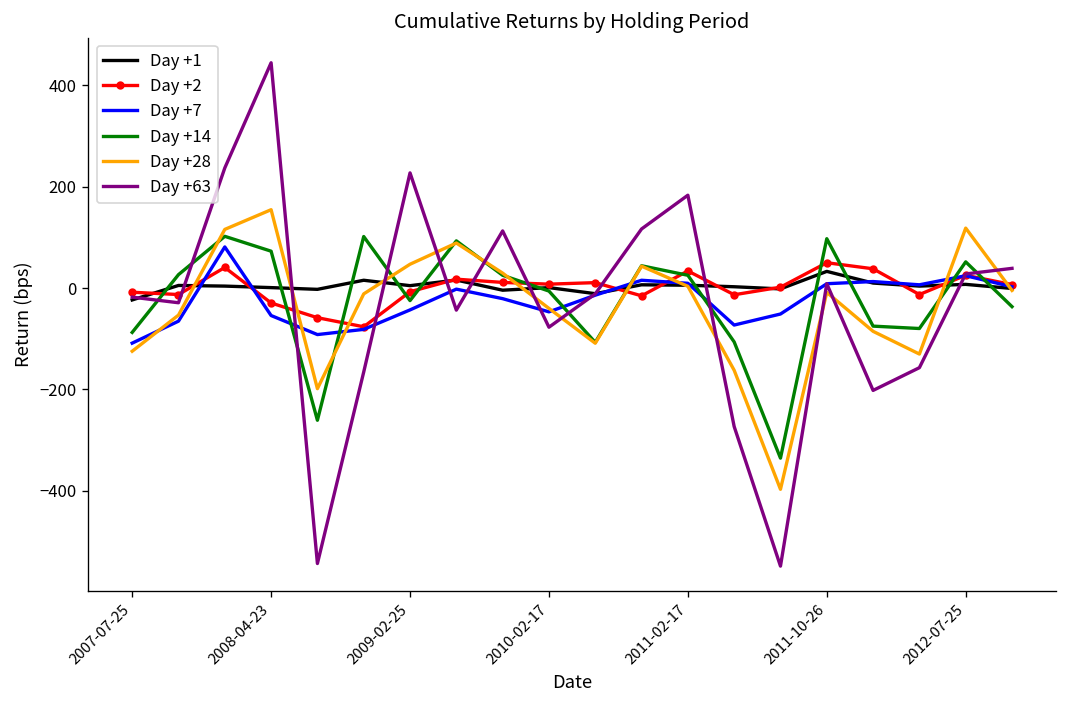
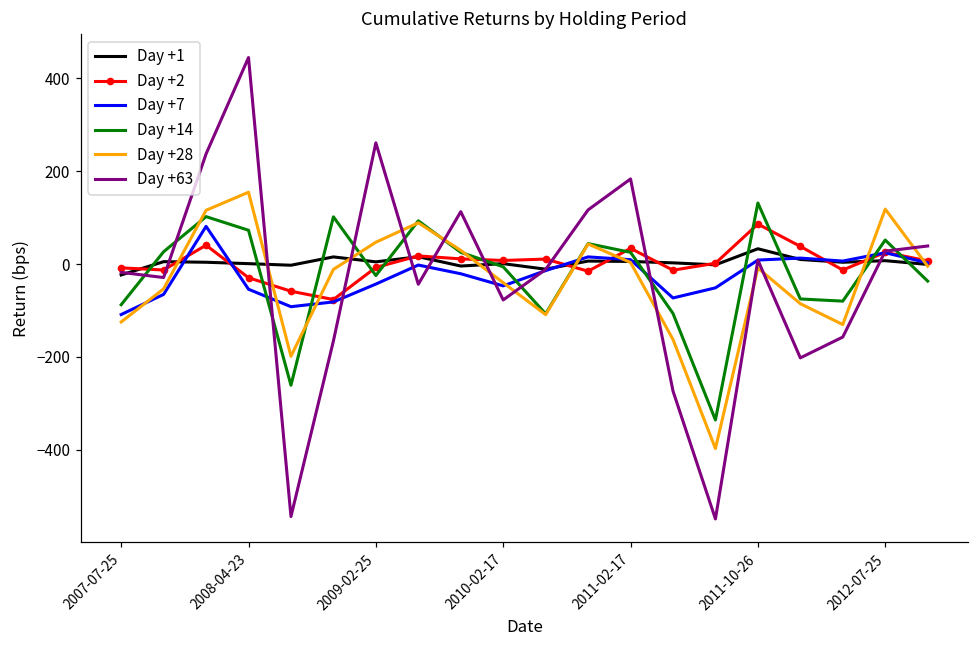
Day +63, 2009-02-25: 230 -> 260
Day +2, 2011-10-26: 50 -> 90
Day +14, 2011-10-26: 100 -> 130
